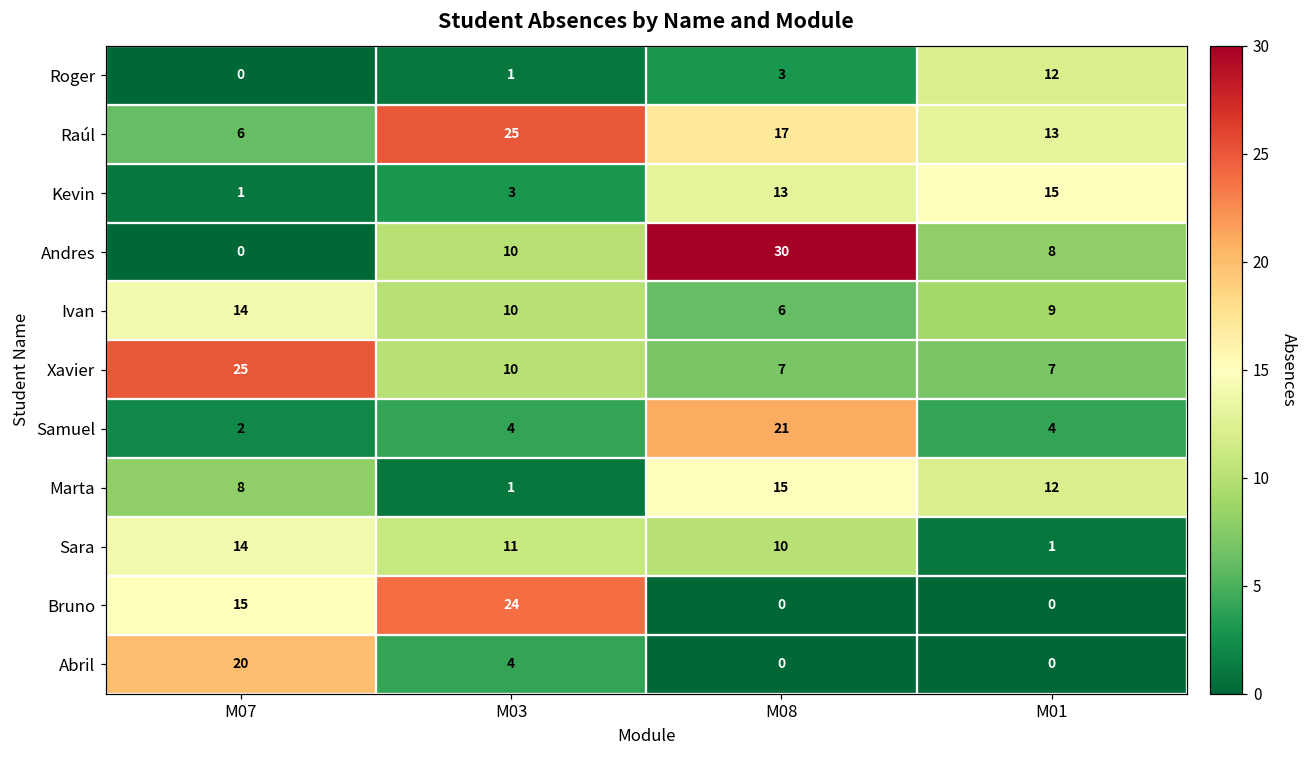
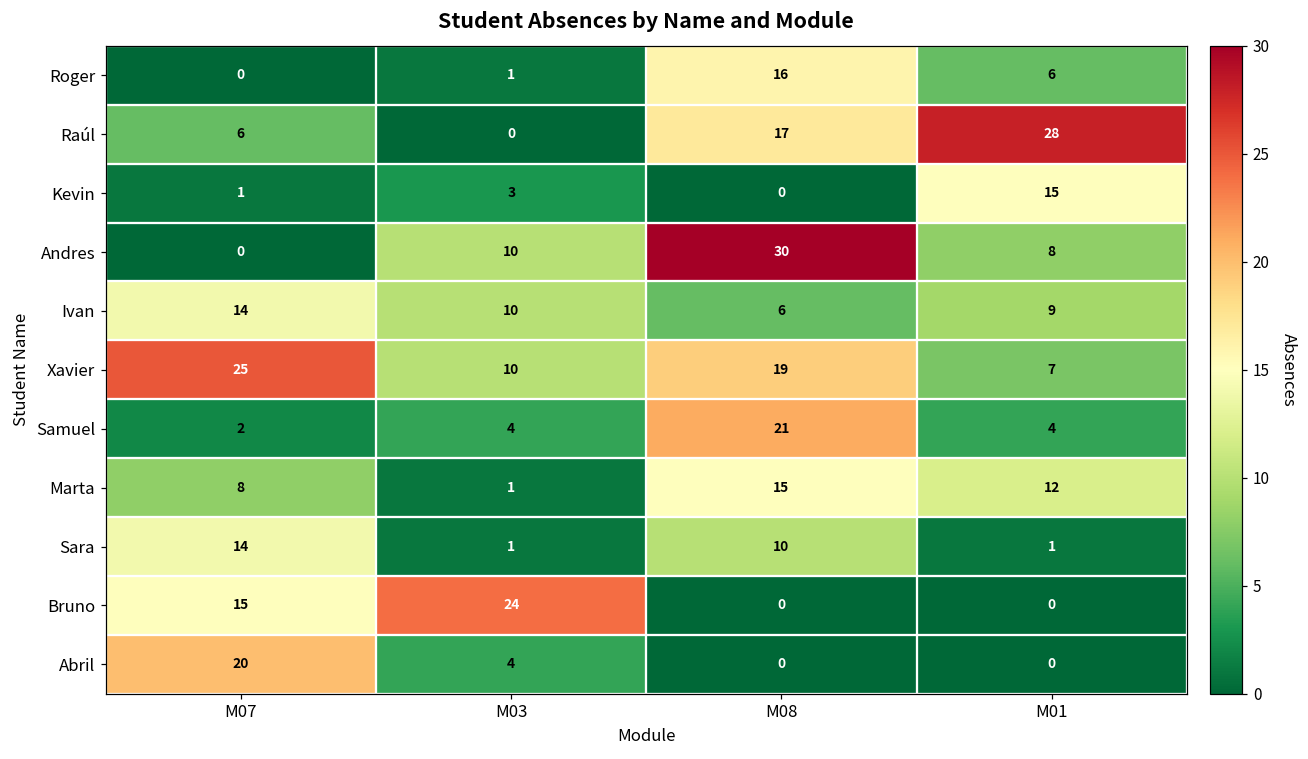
Roger, M08: 3 -> 16
Roger, M01: 12 -> 6
Raúl, M03: 25 -> 0
Raúl, M01: 13 -> 28
Kevin, M08: 13 -> 0
Xavier, M08: 7 -> 19
Sara, M03: 11 -> 1
